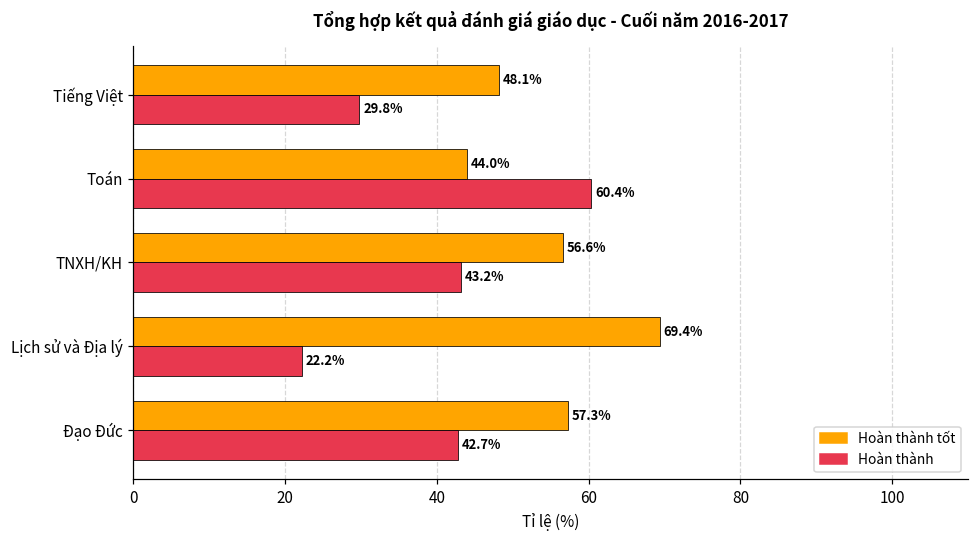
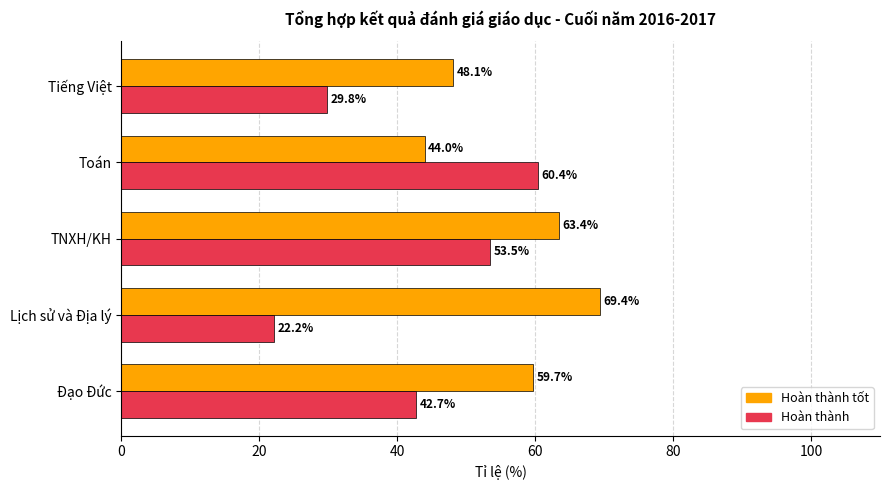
Hoàn thành tốt, TNXH/KH: 56.6% -> 63.4%
Hoàn thành, TNXH/KH: 43.2% -> 53.5%
Hoàn thành tốt, Đạo Đức: 57.3% -> 59.7%
